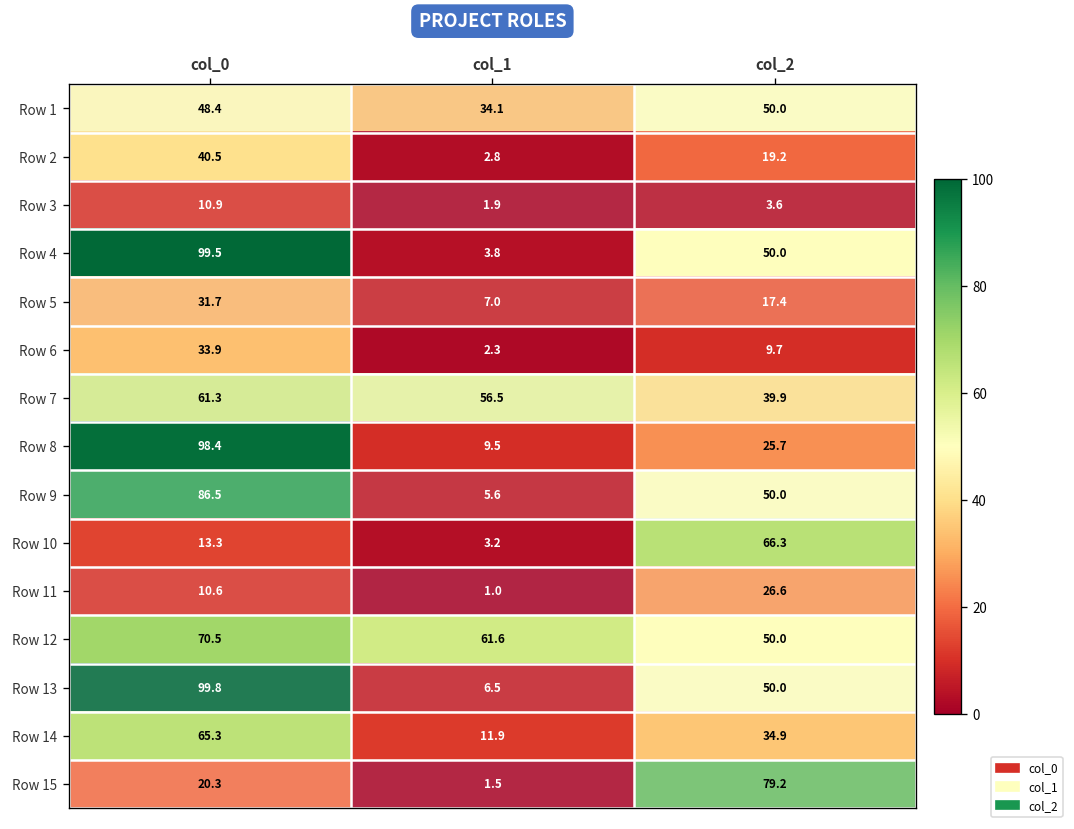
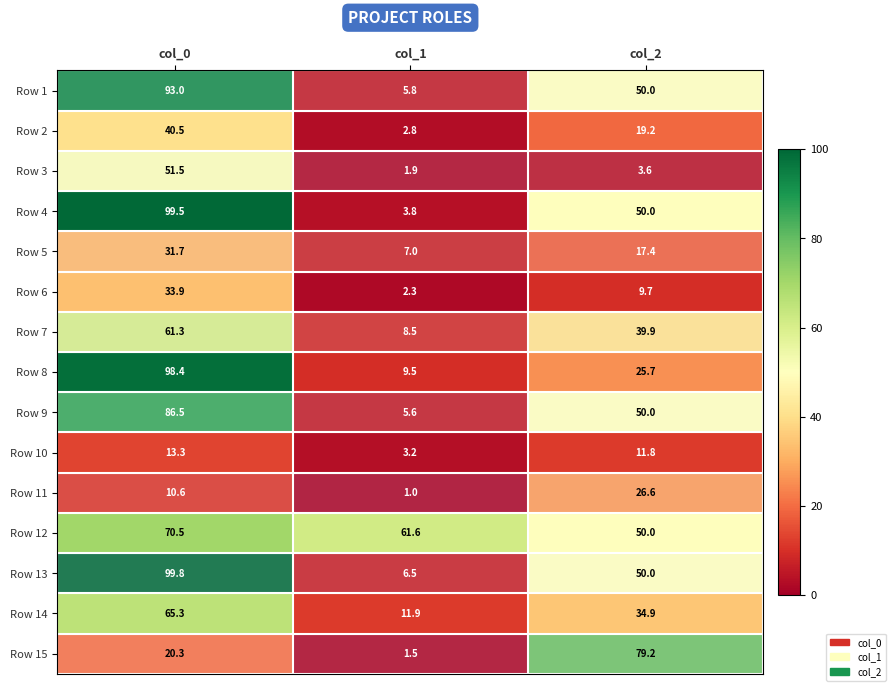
Row 1, col_0: 48.4 -> 93.0
Row 1, col_1: 34.1 -> 5.8
Row 3, col_0: 10.9 -> 51.5
Row 7, col_1: 56.5 -> 8.5
Row 10, col_2: 66.3 -> 11.8
